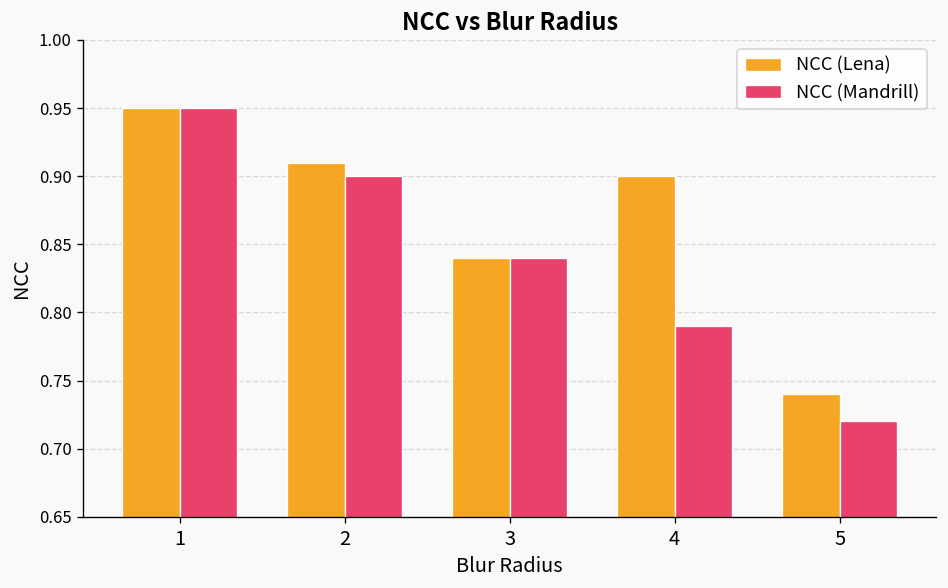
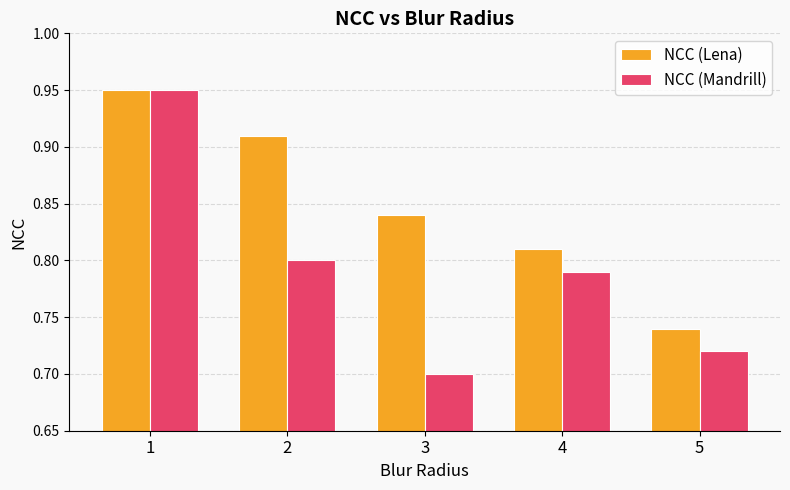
NCC (Mandrill), 2: 0.9 -> 0.8
NCC (Mandrill), 3: 0.84 -> 0.70
NCC (Lena), 4: 0.90 -> 0.81
